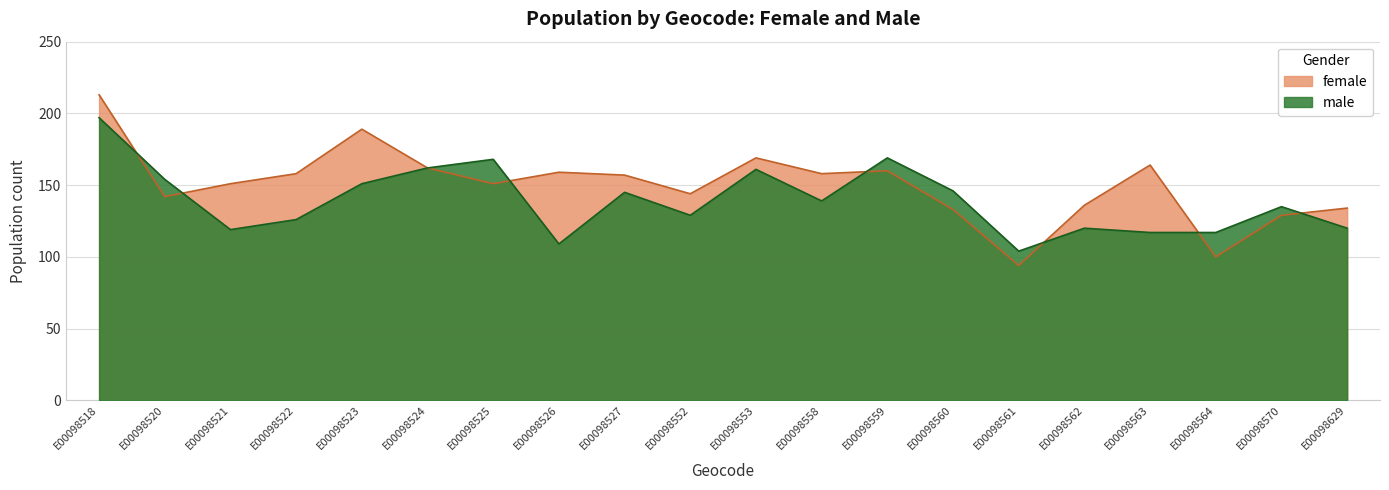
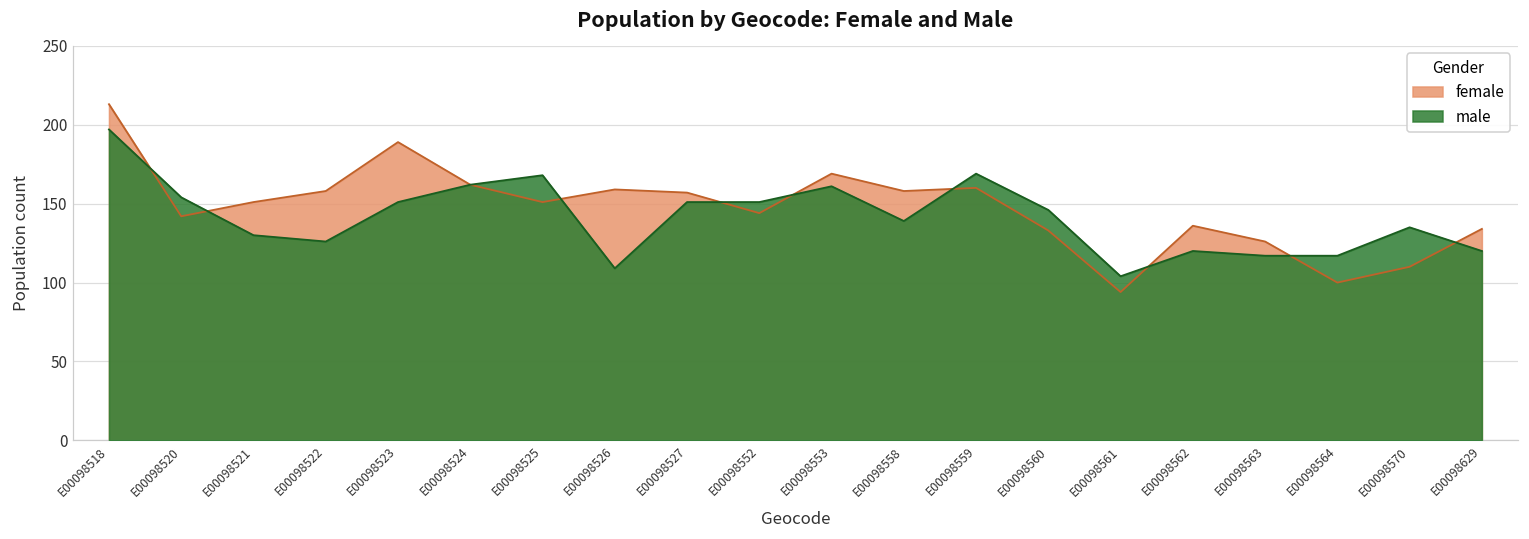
male, E00098521: 119 -> 130
male, E00098527: 145 -> 151
male, E00098552: 129 -> 151
female, E00098563: 164 -> 126
female, E00098570: 129 -> 110
